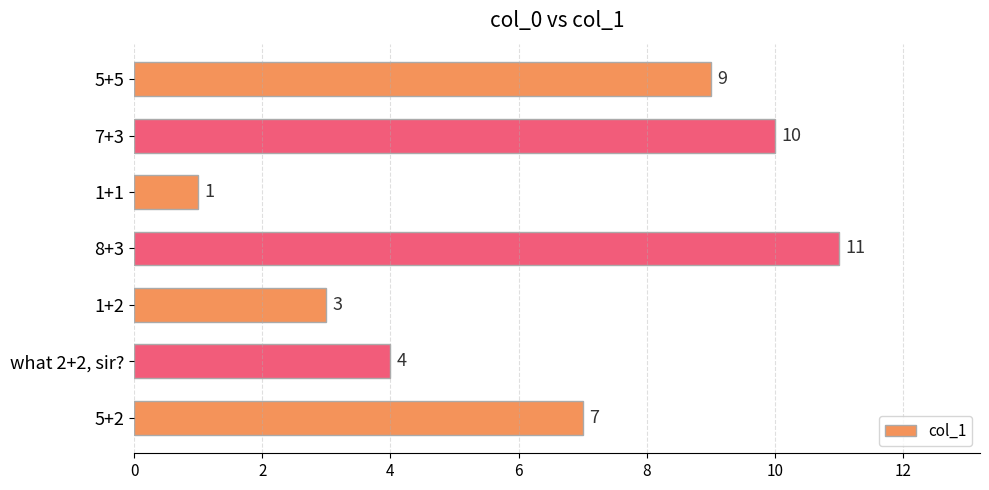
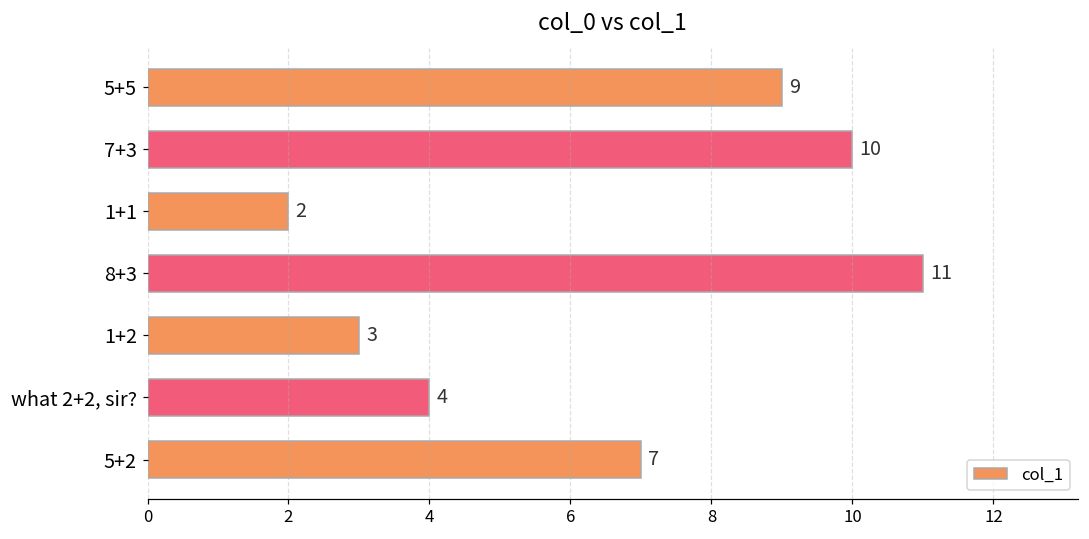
1+1: 1 -> 2
